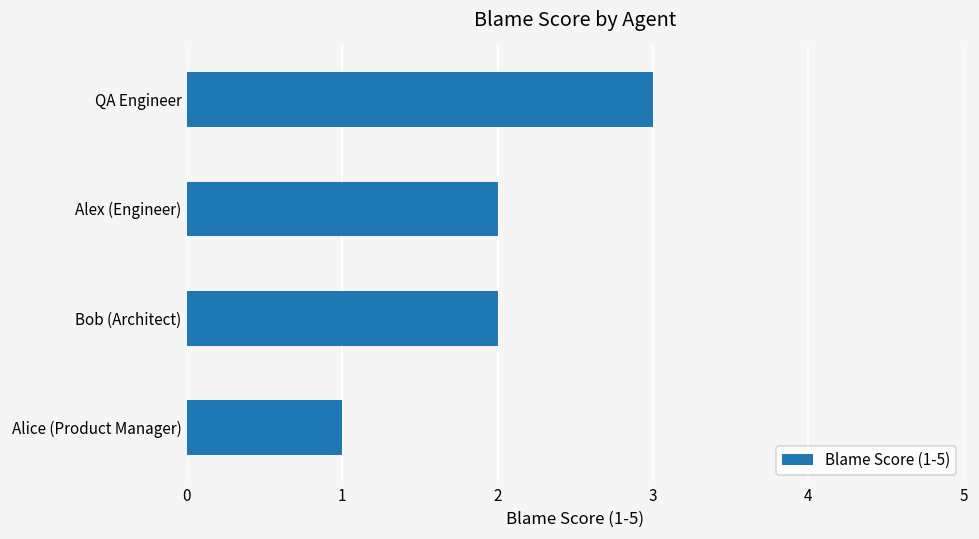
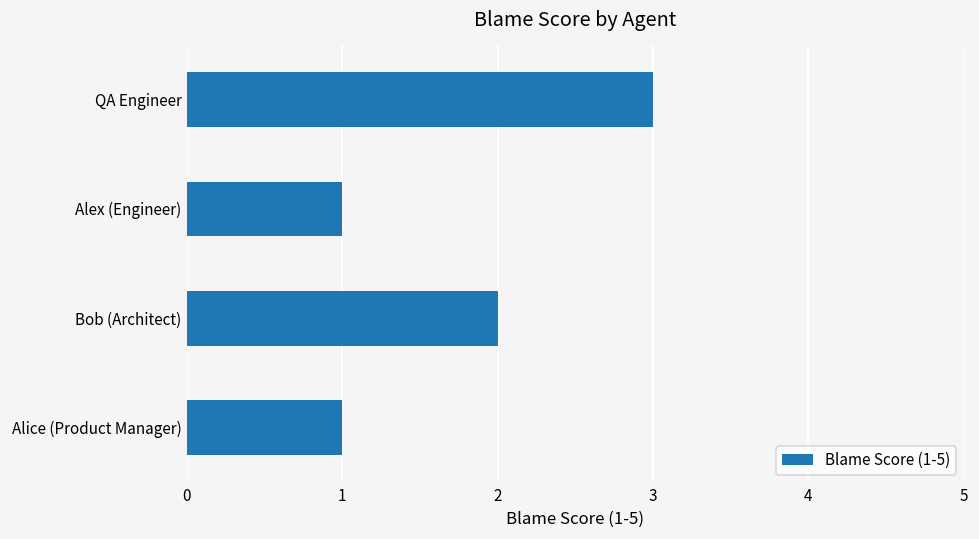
Alex (Engineer): 2 -> 1
